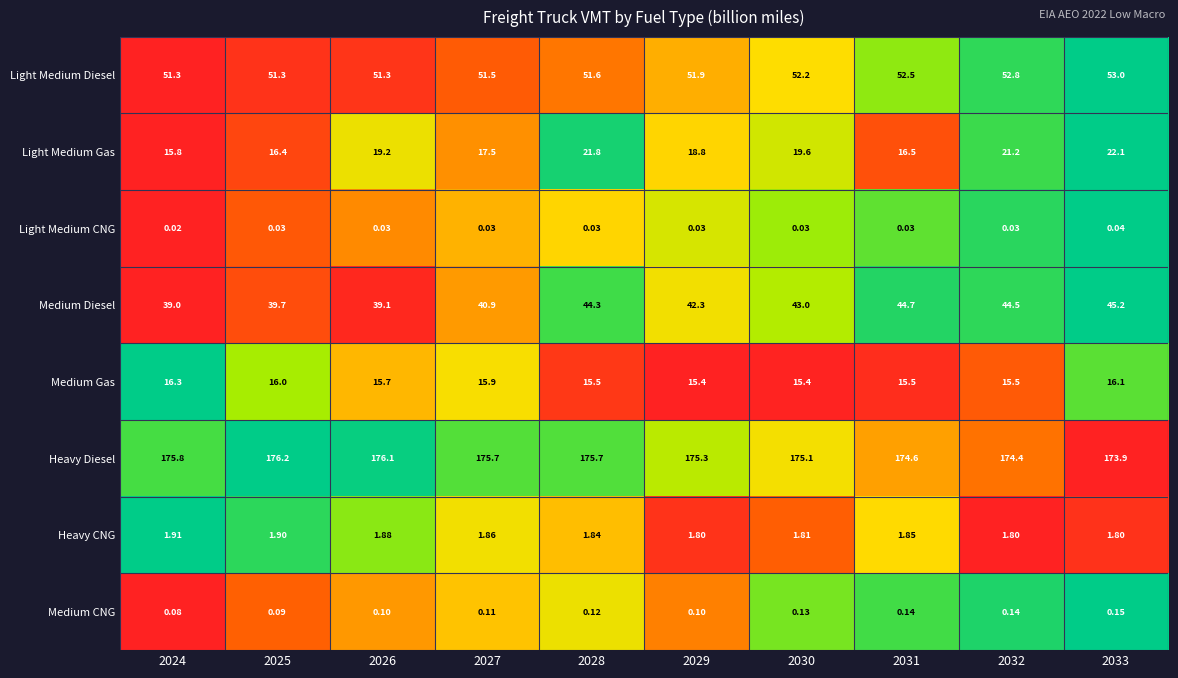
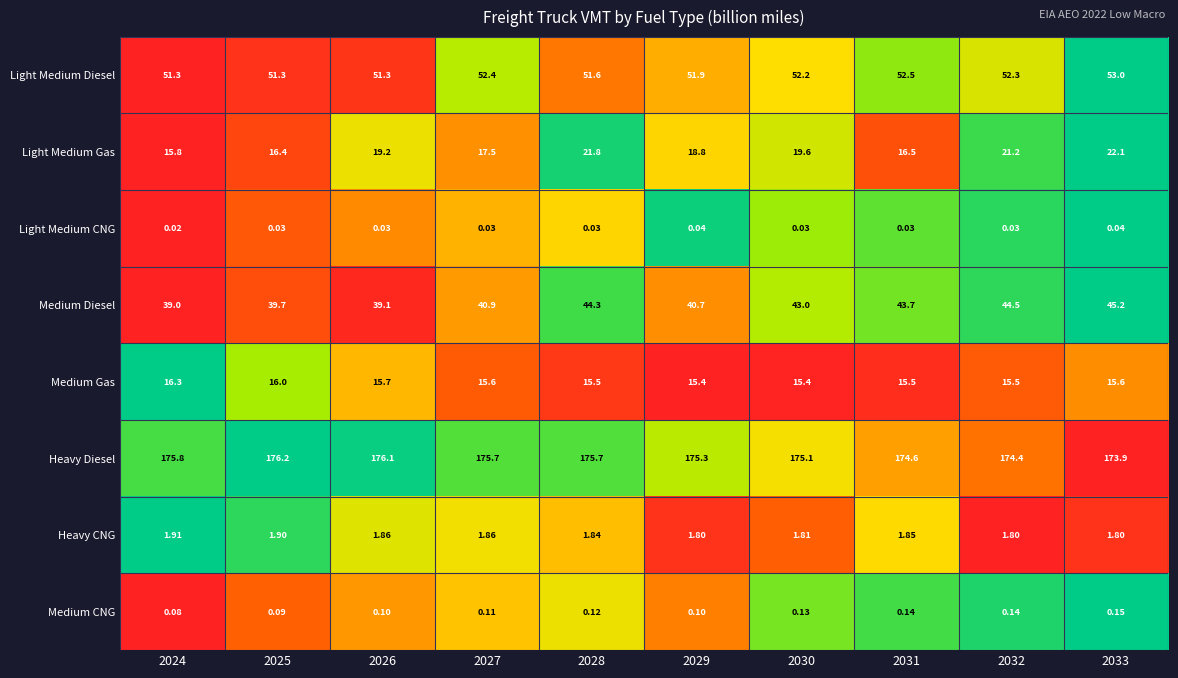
Light Medium Diesel, 2027: 51.5 -> 52.4
Light Medium Diesel, 2032: 52.8 -> 52.3
Light Medium CNG, 2029: 0.03 -> 0.04
Medium Diesel, 2029: 42.3 -> 40.7
Medium Diesel, 2031: 44.7 -> 43.7
Medium Gas, 2027: 15.9 -> 15.6
Medium Gas, 2033: 16.1 -> 15.6
Heavy CNG, 2026: 1.88 -> 1.86
